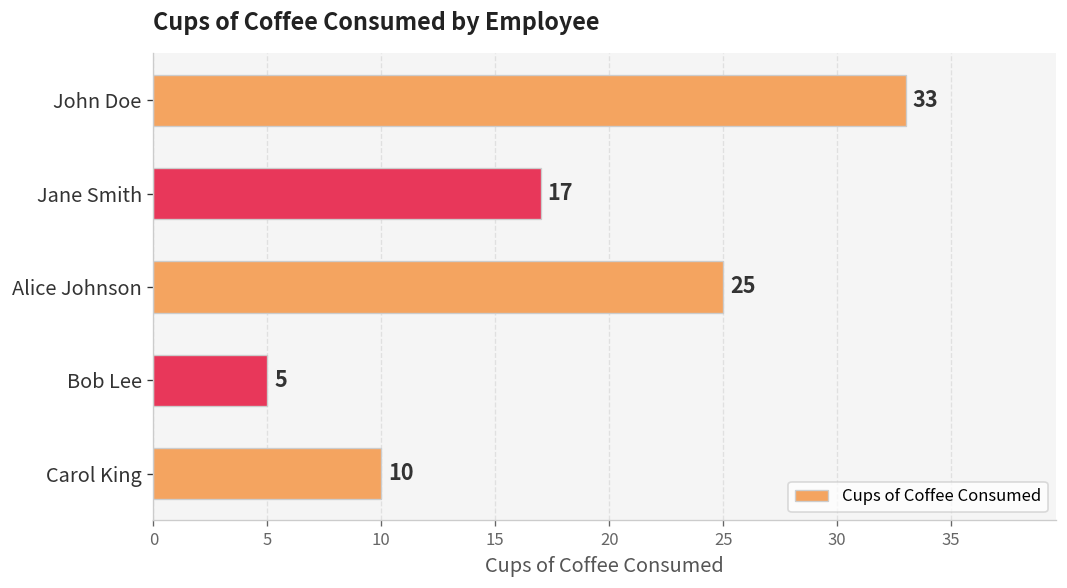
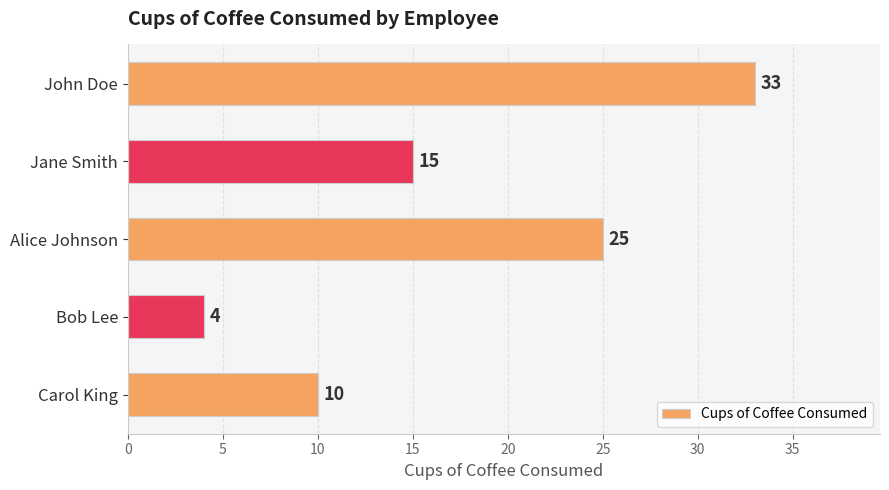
Jane Smith: 17 -> 15
Bob Lee: 5 -> 4
